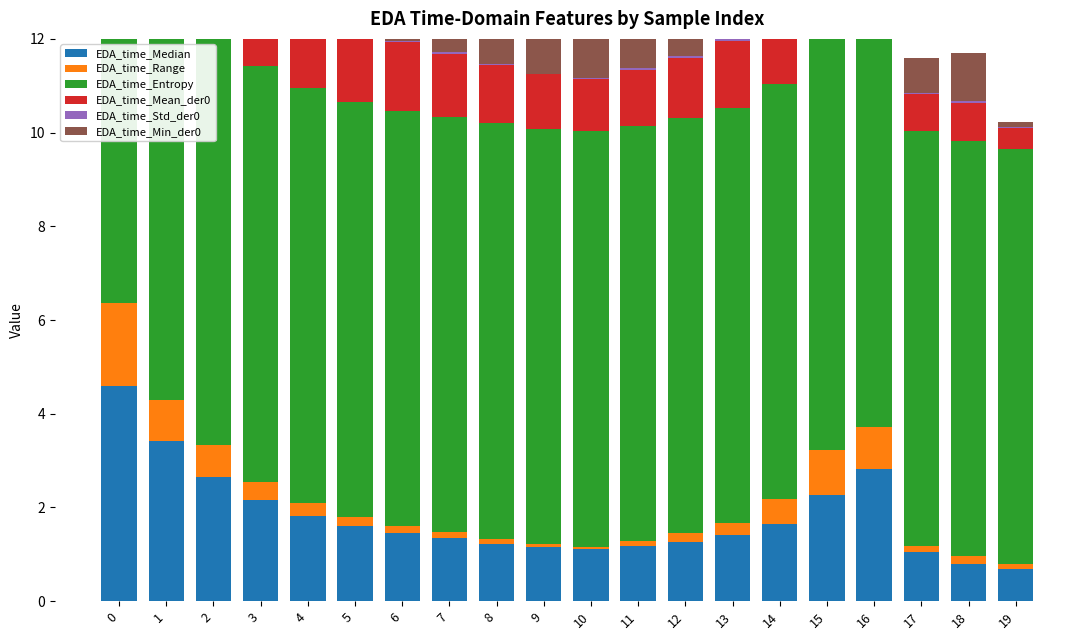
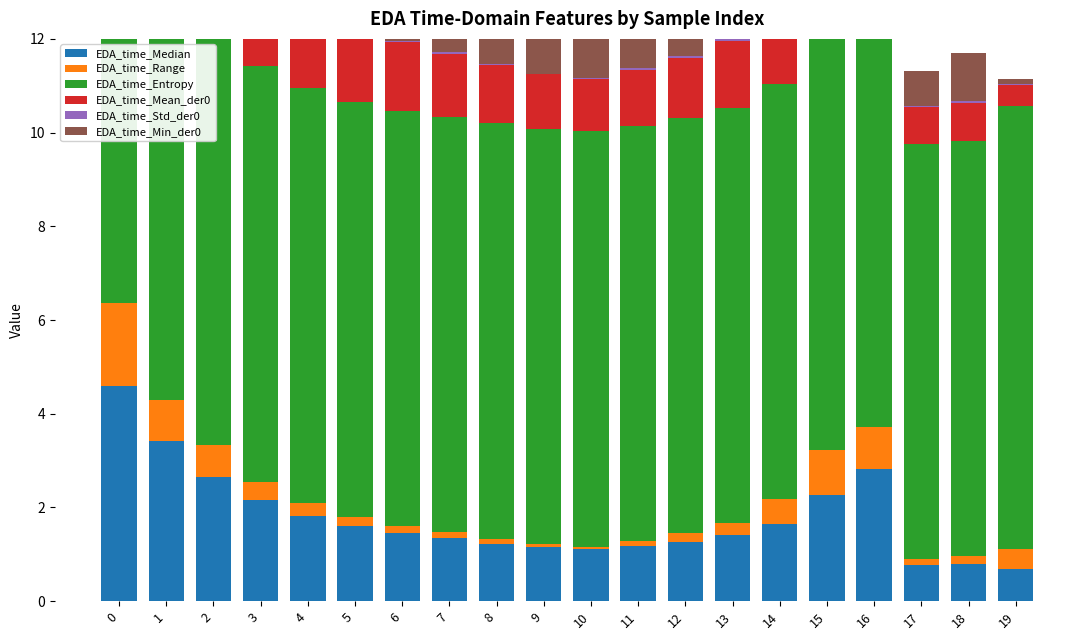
EDA_time_Median, 17: 1.1 -> 0.8
EDA_time_Range, 19: 0.1 -> 0.4
EDA_time_Entropy, 19: 8.9 -> 9.5
